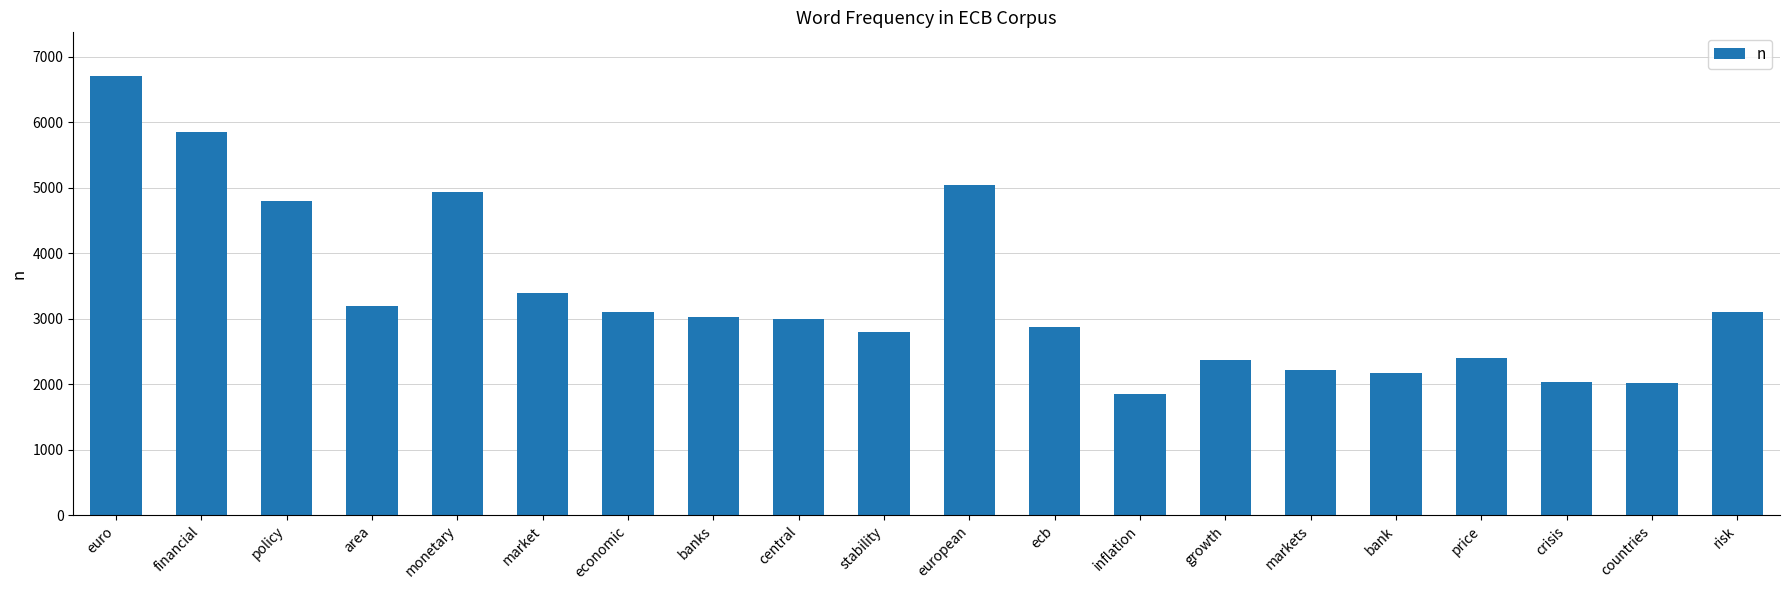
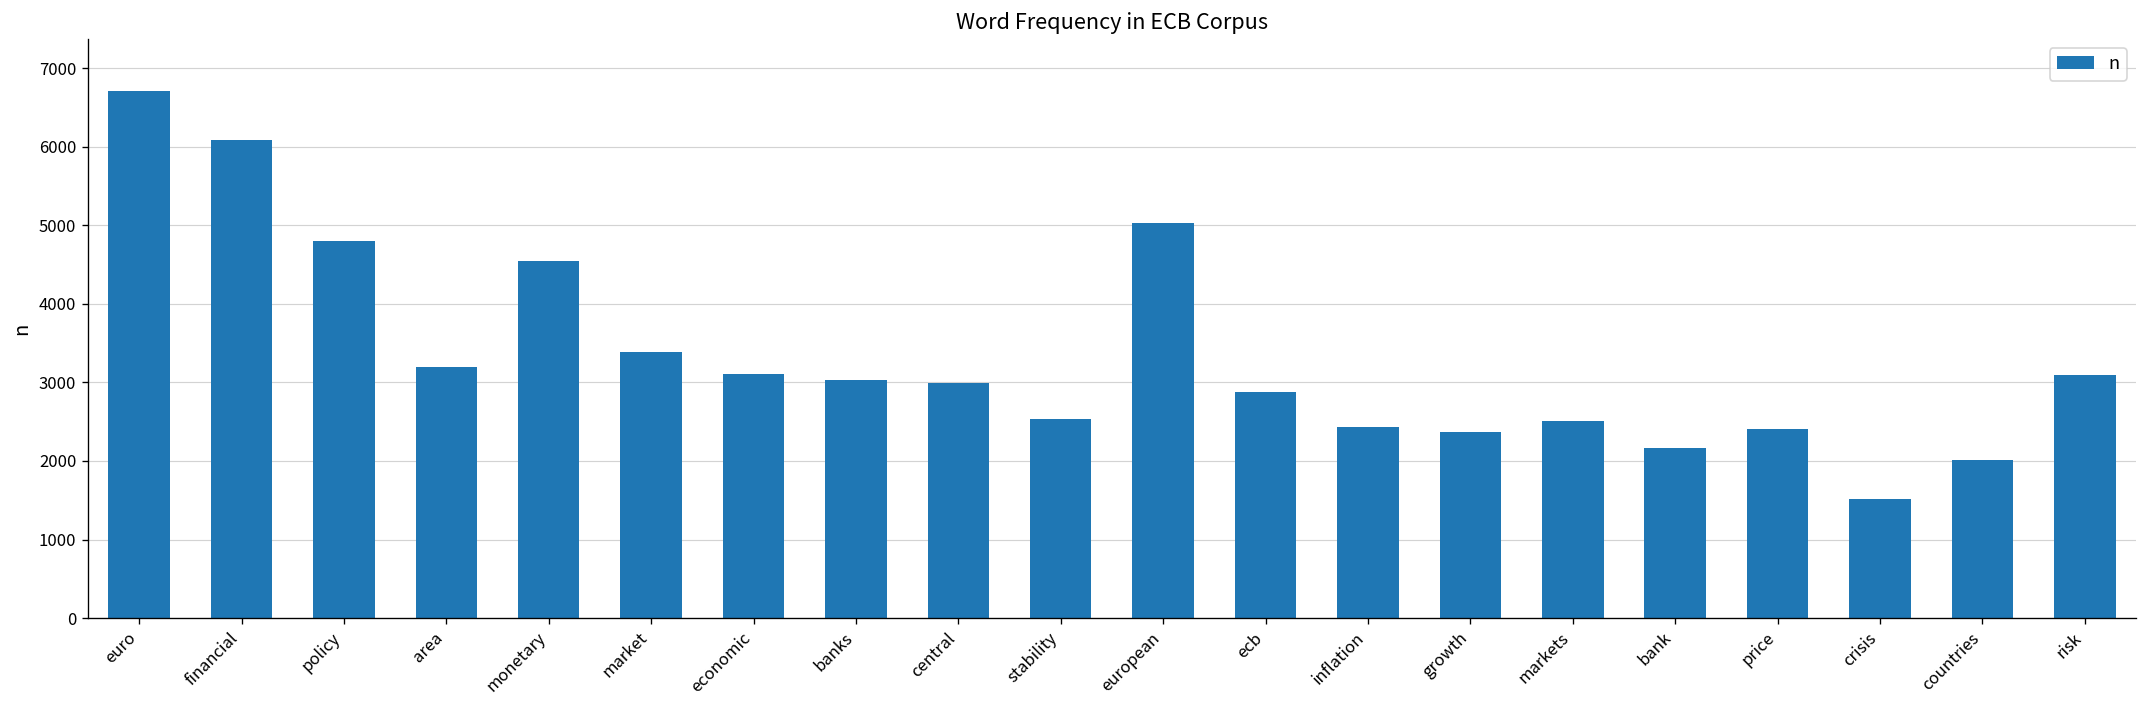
financial: 5900 -> 6100
monetary: 4900 -> 4600
stability: 2800 -> 2500
inflation: 1900 -> 2400
markets: 2200 -> 2500
crisis: 2000 -> 1500
